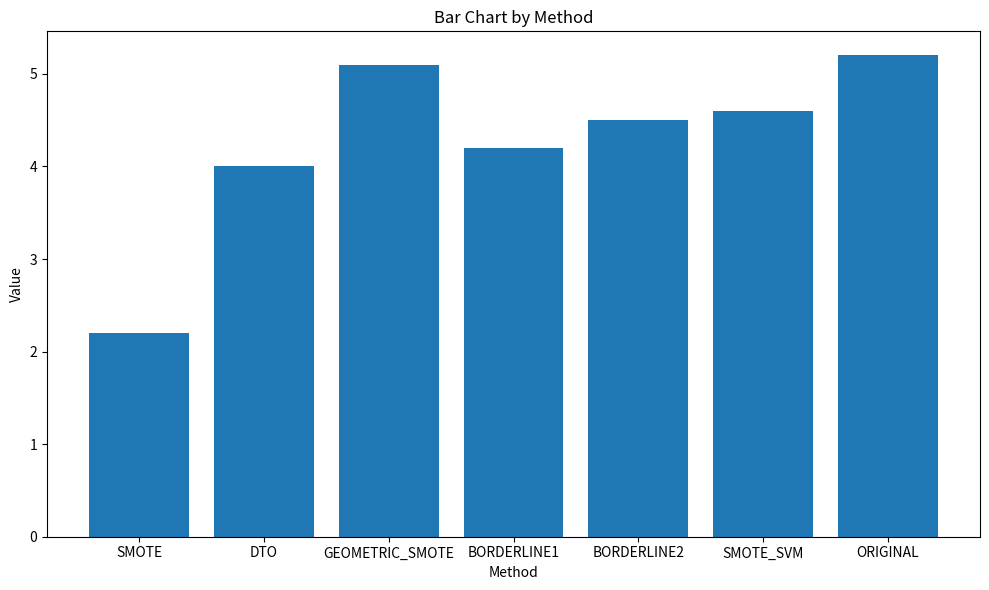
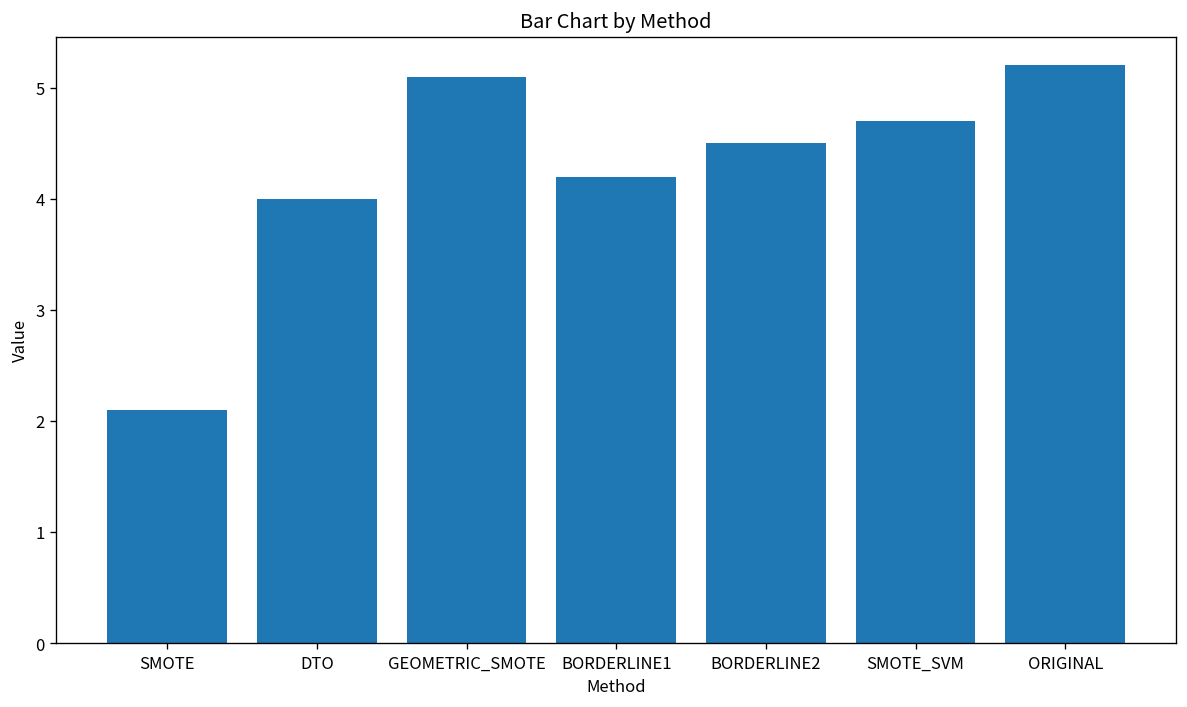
SMOTE: 2.2 -> 2.1
SMOTE_SVM: 4.6 -> 4.7
